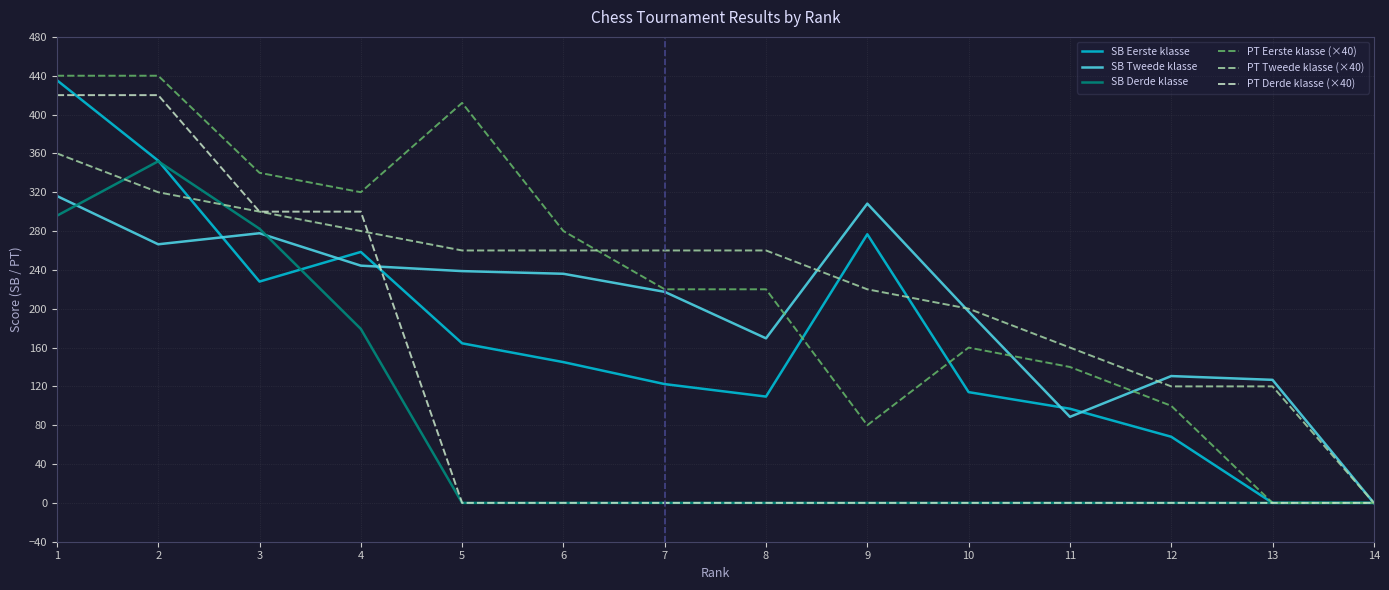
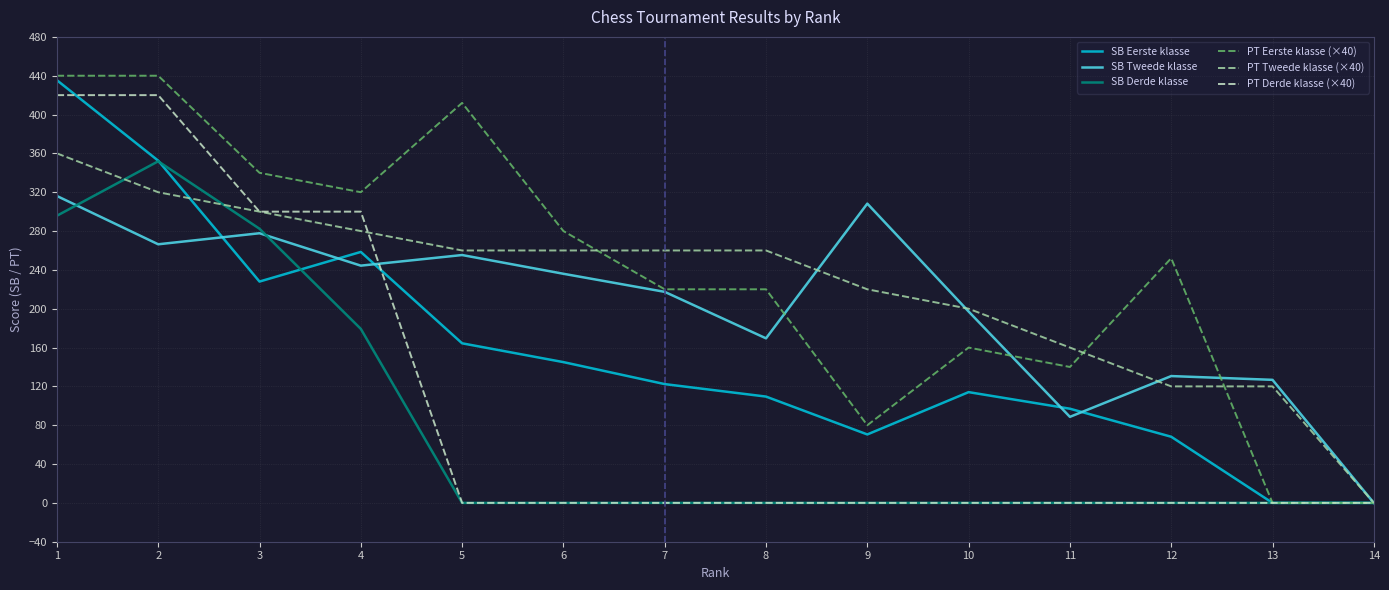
SB Tweede klasse, 5: 240 -> 260
SB Eerste klasse, 9: 280 -> 70
PT Eerste klasse (×40), 12: 100 -> 250
